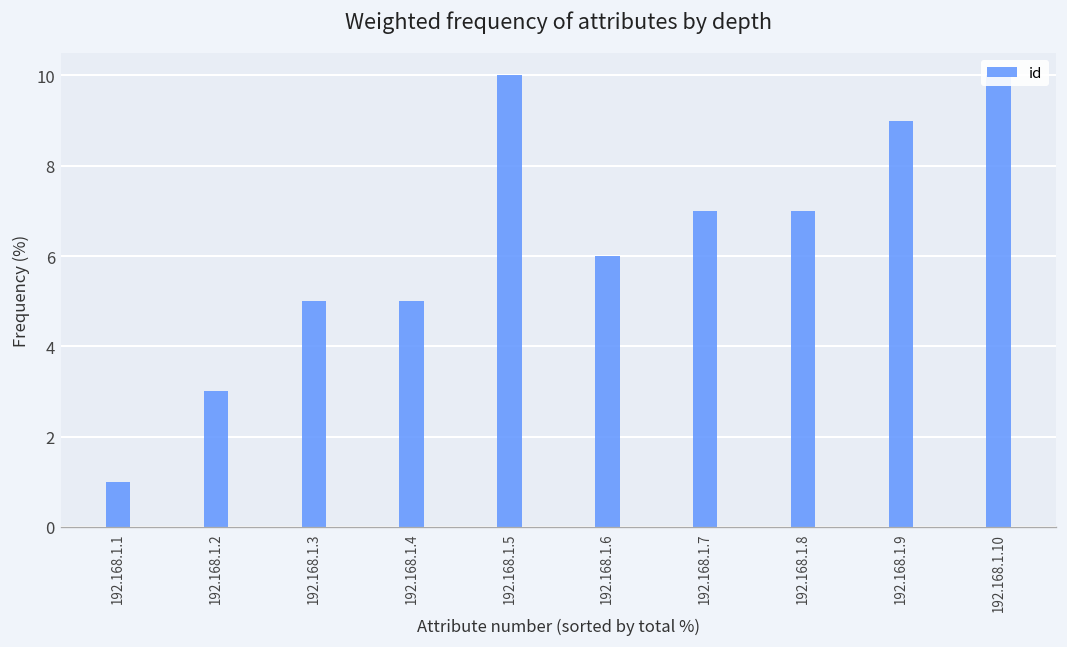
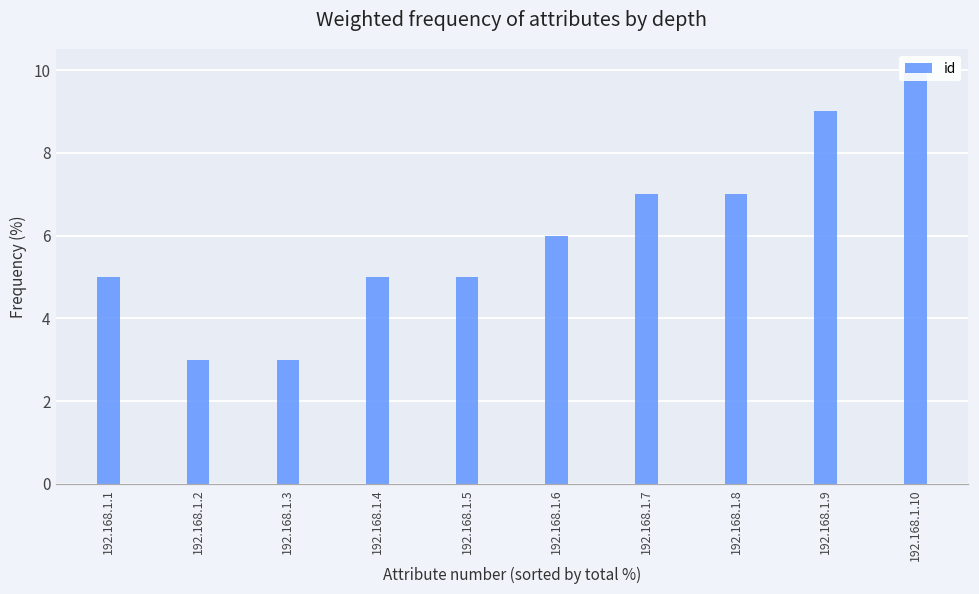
192.168.1.1: 1 -> 5
192.168.1.3: 5 -> 3
192.168.1.5: 10 -> 5
